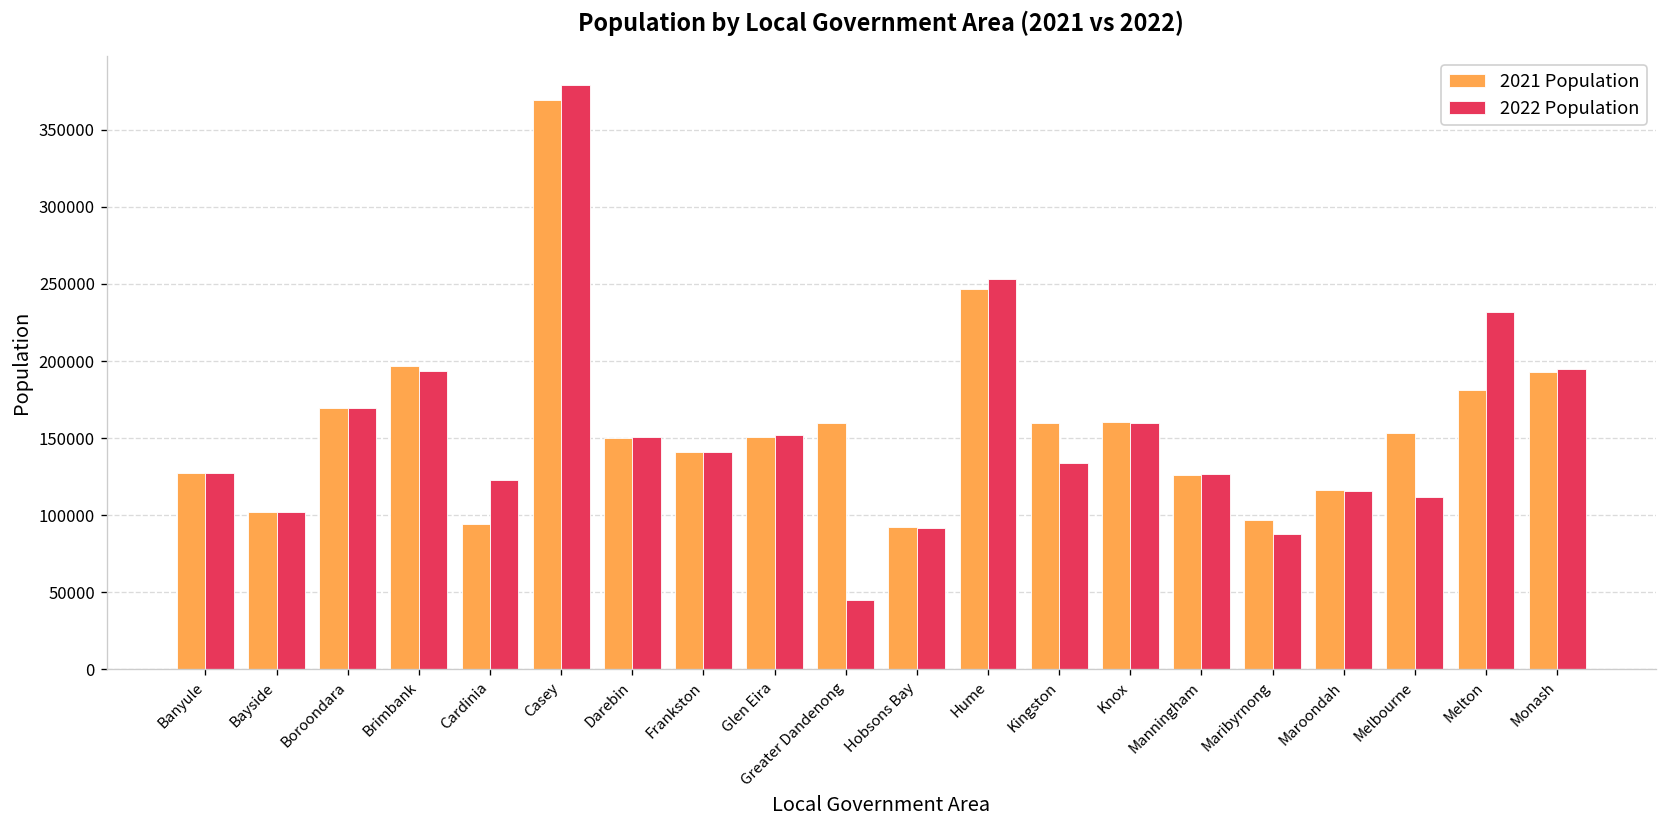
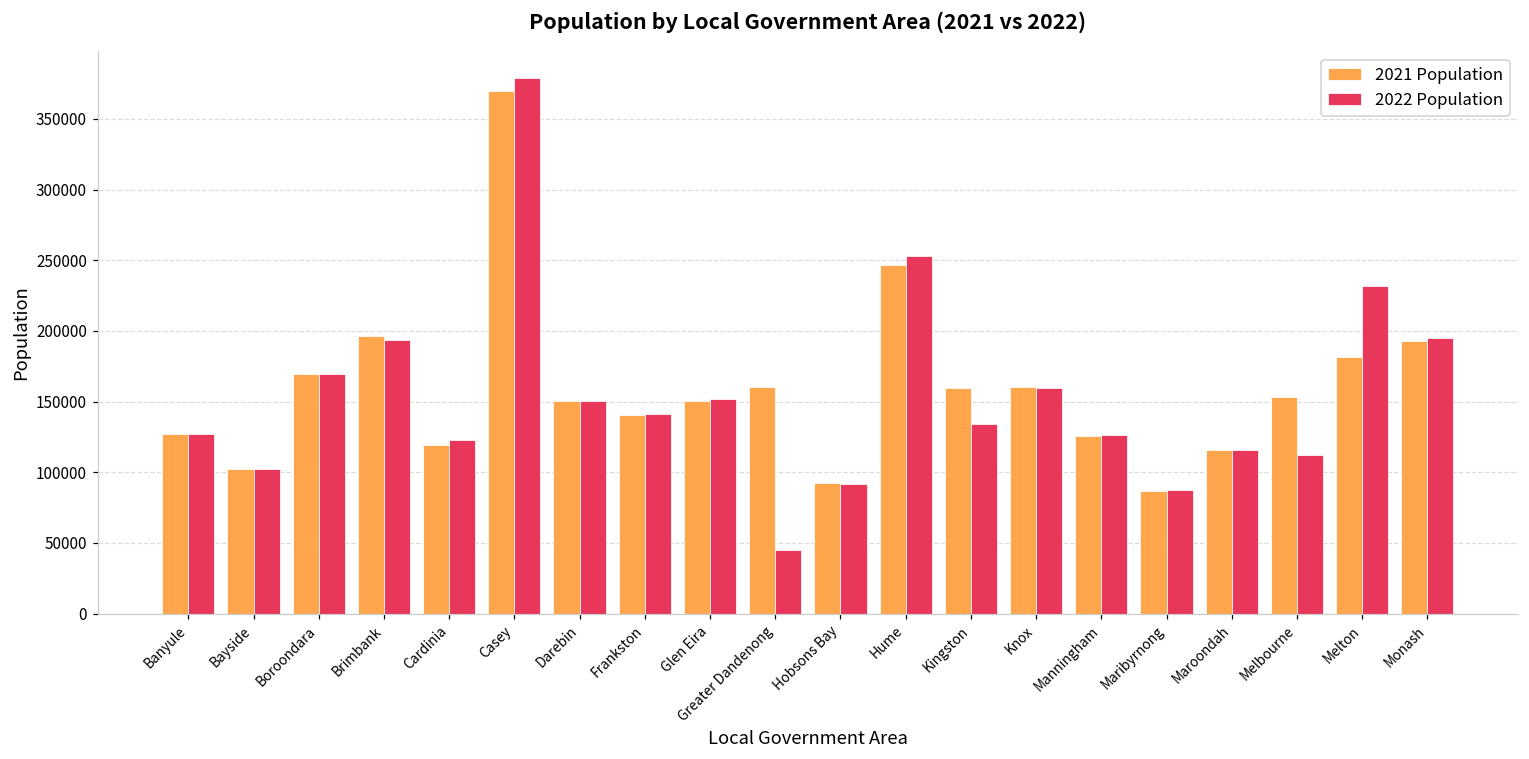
2021 Population, Cardinia: 95000 -> 120000
2021 Population, Maribyrnong: 97000 -> 86000
